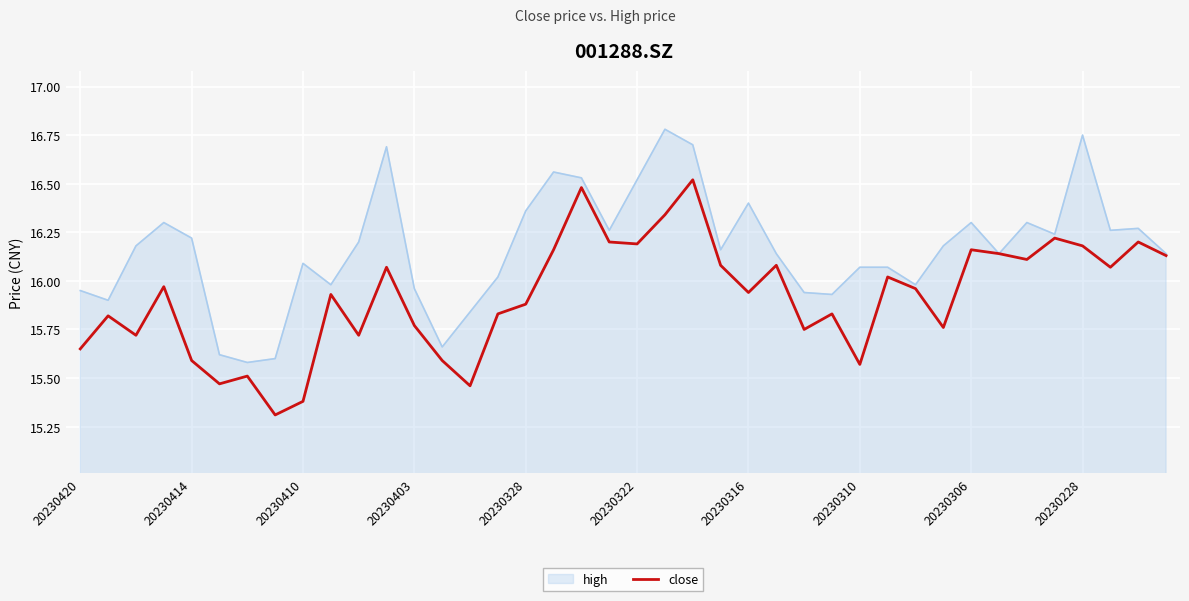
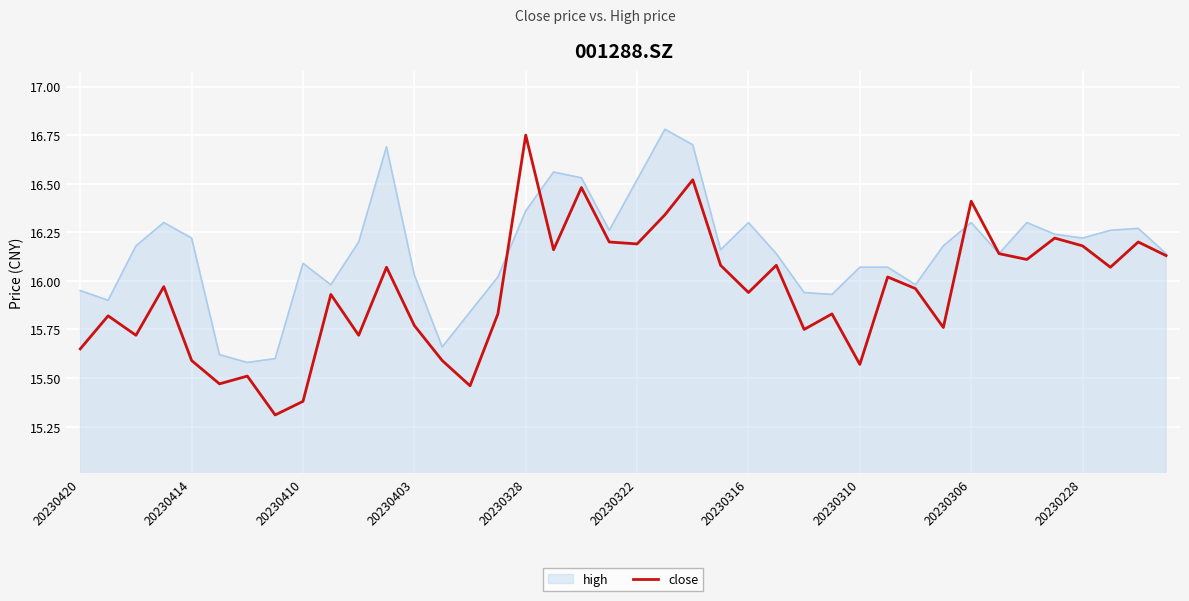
high, 20230403: 15.96 -> 16.03
close, 20230328: 15.88 -> 16.75
high, 20230316: 16.4 -> 16.3
close, 20230306: 16.16 -> 16.41
high, 20230228: 16.75 -> 16.22
